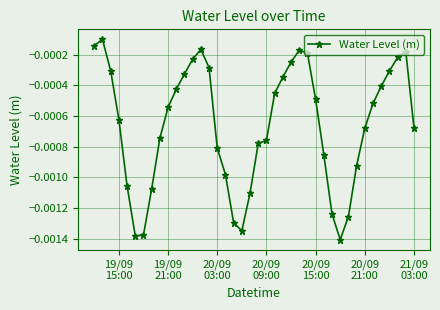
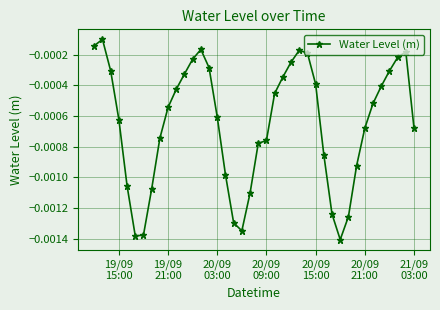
20/09 03:00: -0.00081 -> -0.00061
20/09 15:00: -0.00049 -> -0.00039
